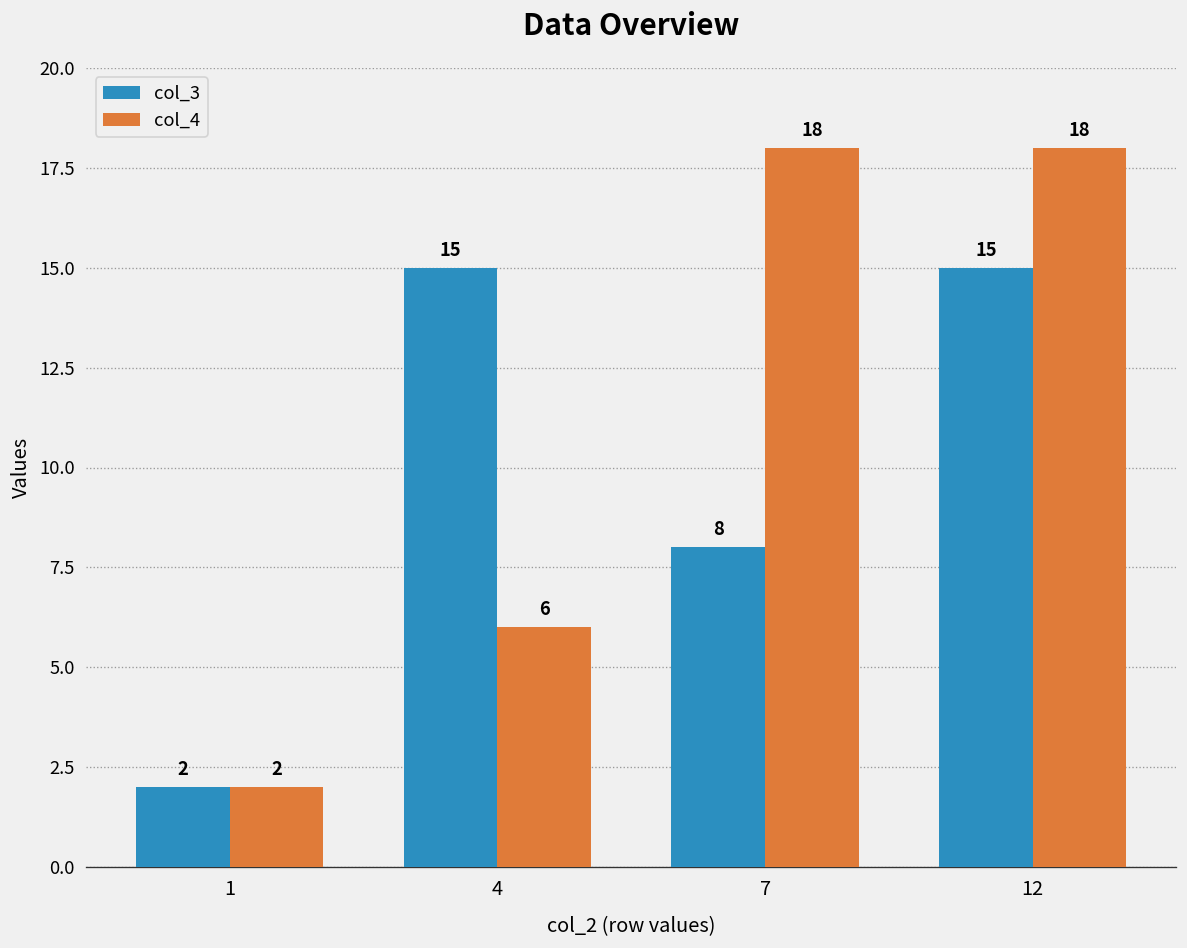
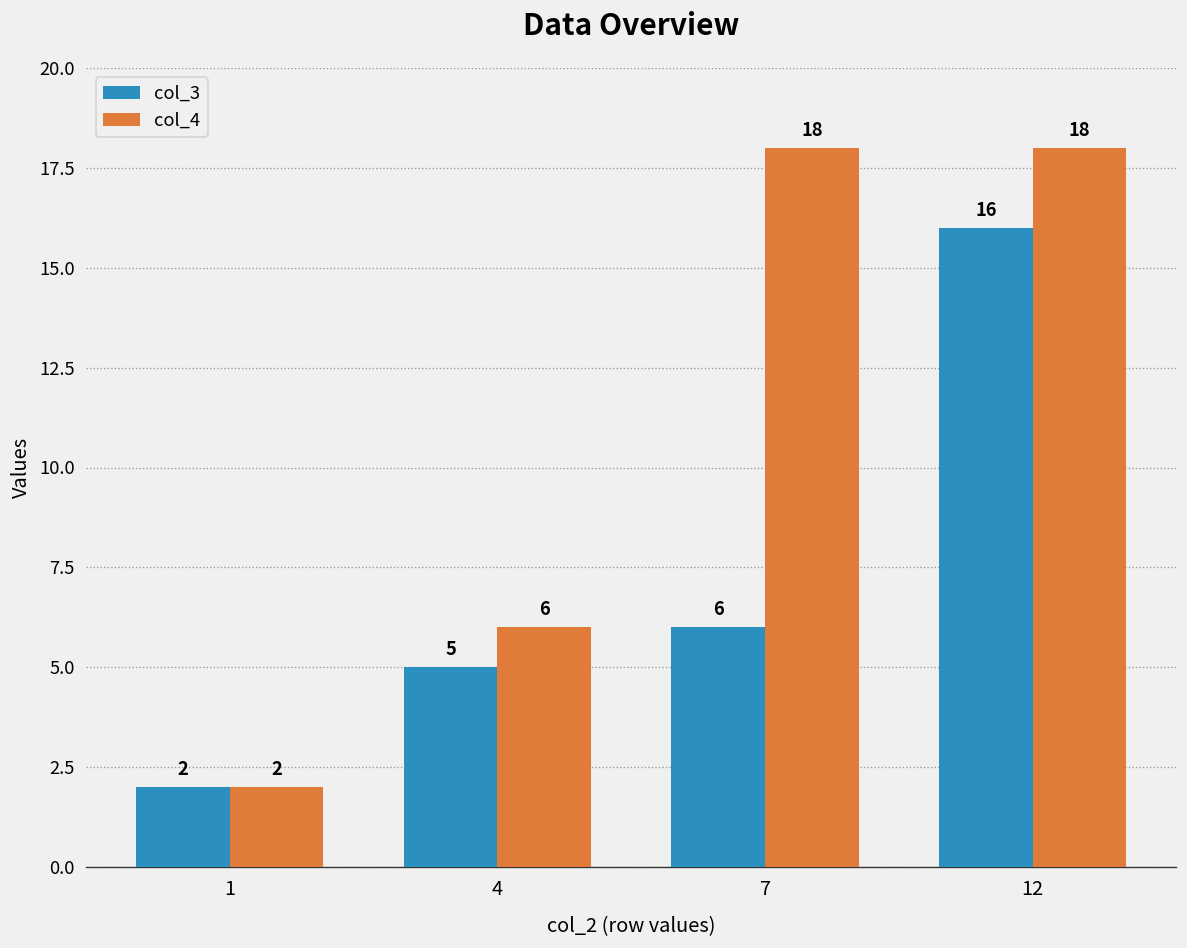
col_3, 4: 15 -> 5
col_3, 7: 8 -> 6
col_3, 12: 15 -> 16
